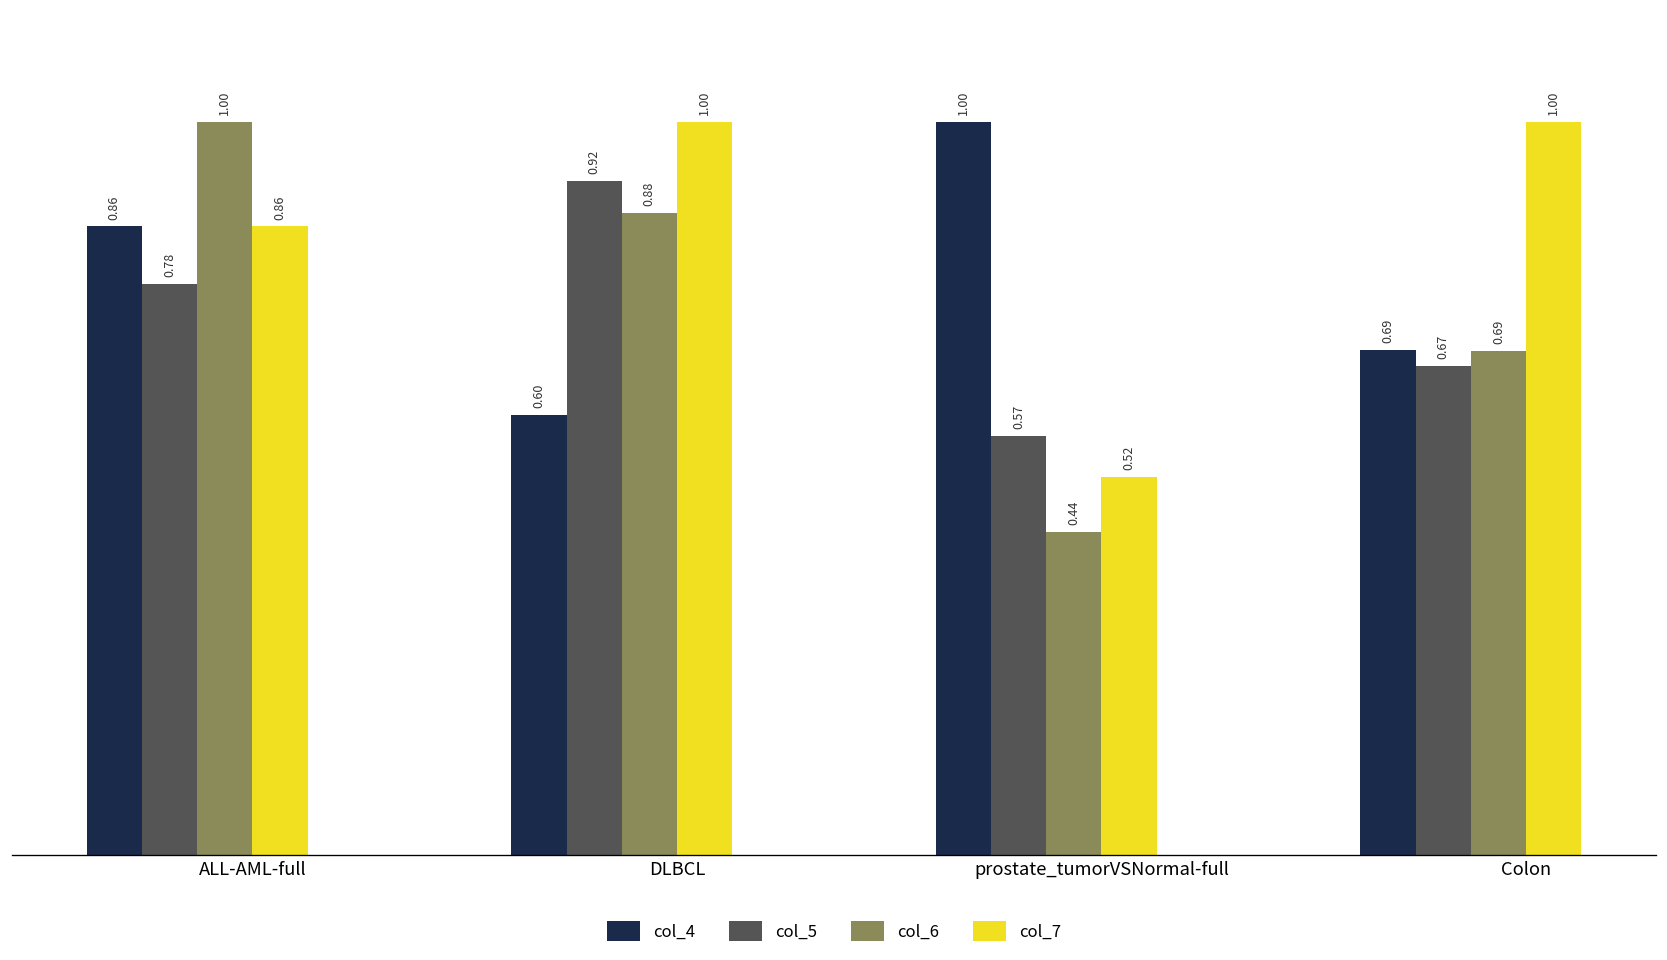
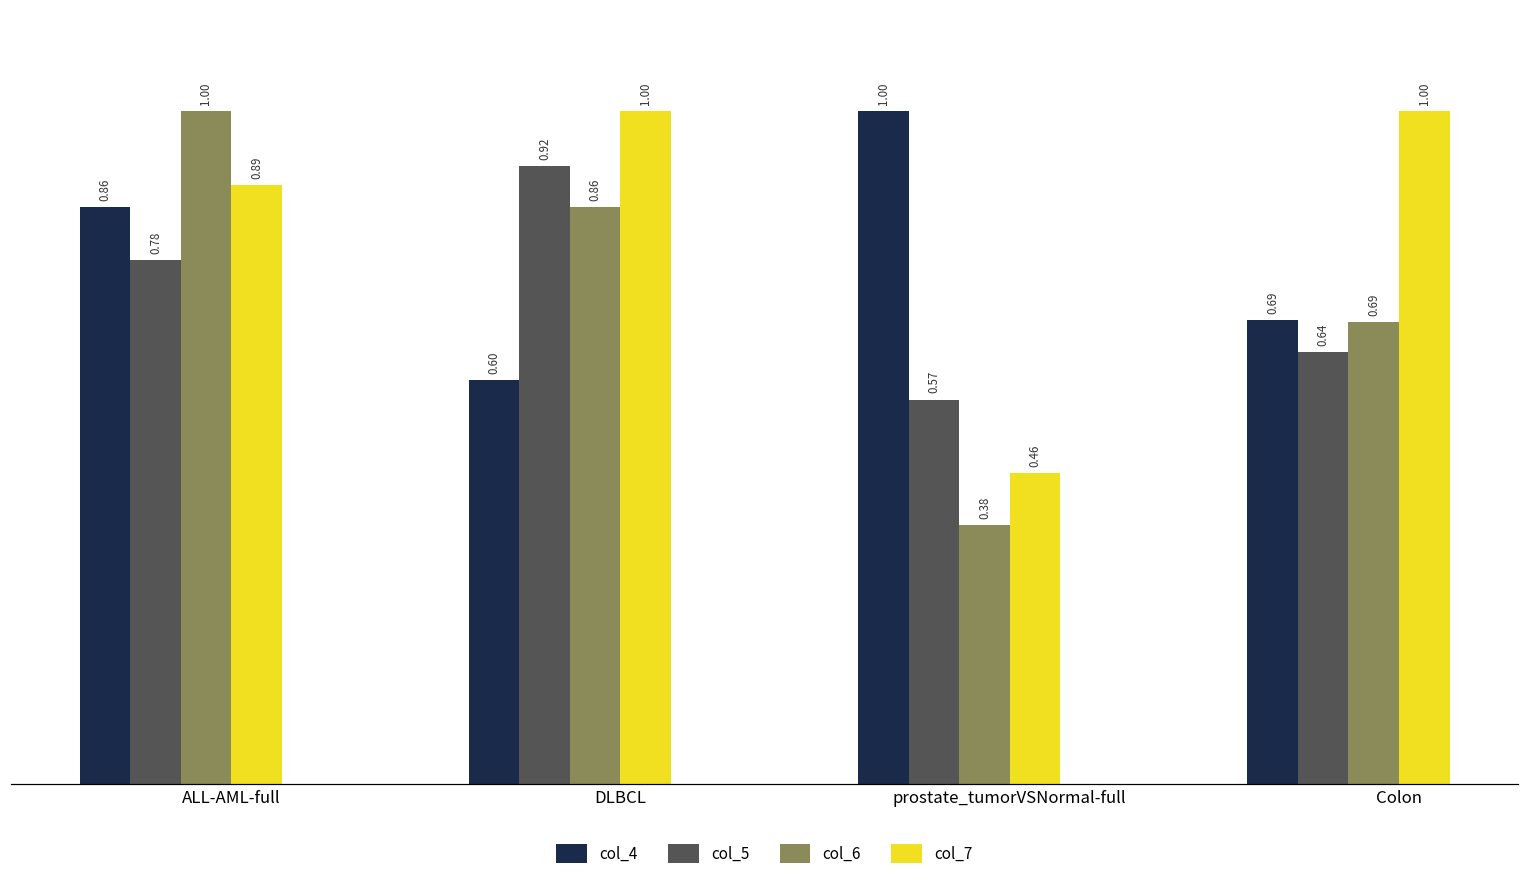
col_7, ALL-AML-full: 0.86 -> 0.89
col_6, DLBCL: 0.88 -> 0.86
col_6, prostate_tumorVSNormal-full: 0.44 -> 0.38
col_7, prostate_tumorVSNormal-full: 0.52 -> 0.46
col_5, Colon: 0.67 -> 0.64
